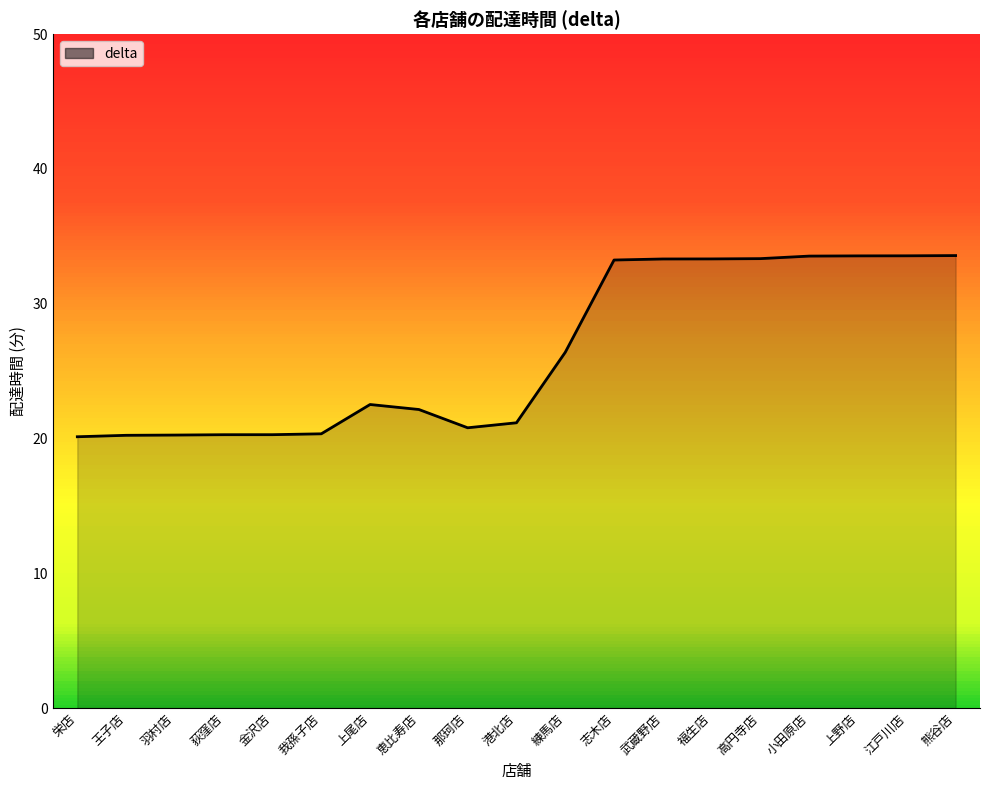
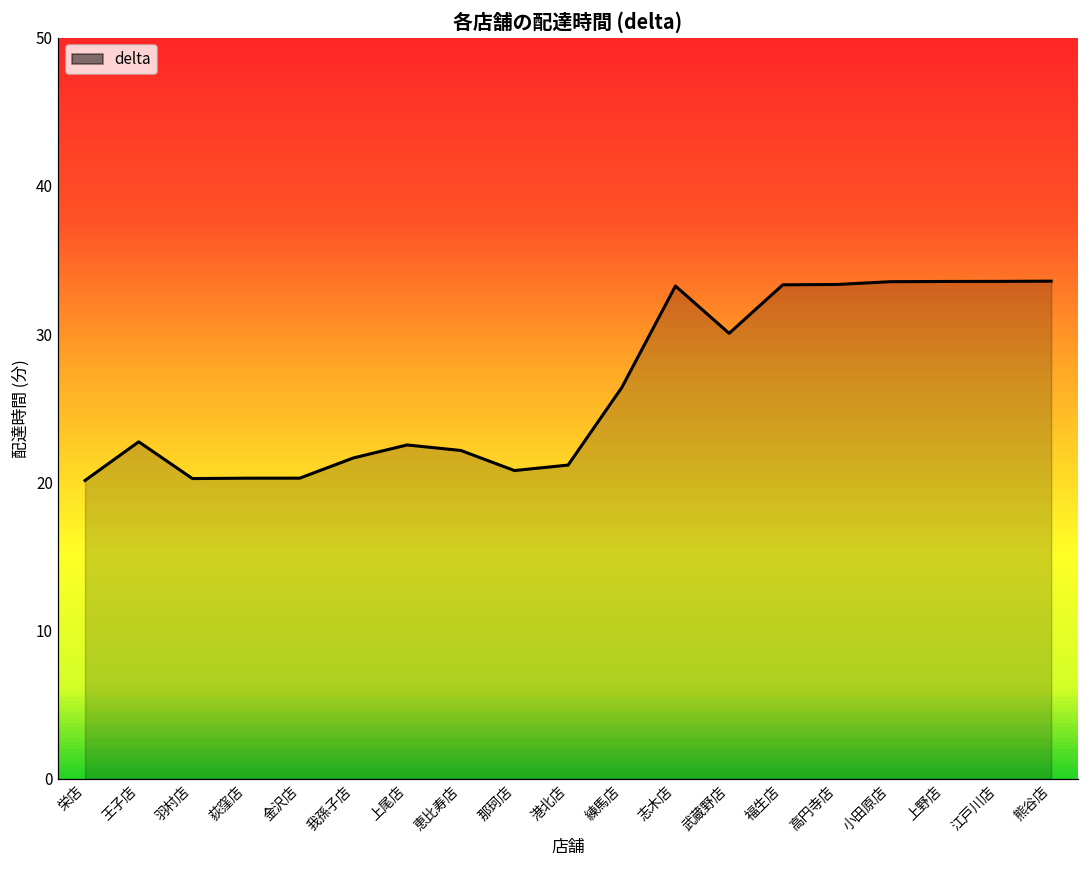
王子店: 20.2 -> 22.7
我孫子店: 20.3 -> 21.6
武蔵野店: 33.3 -> 30.1
